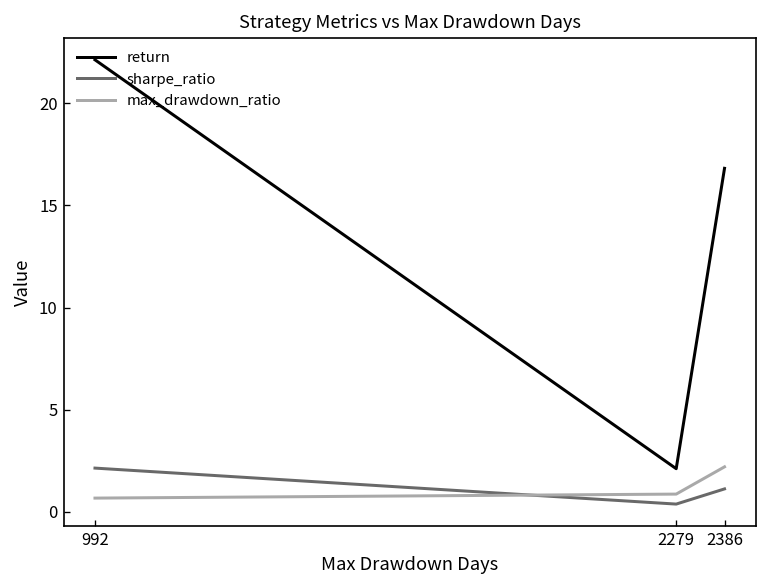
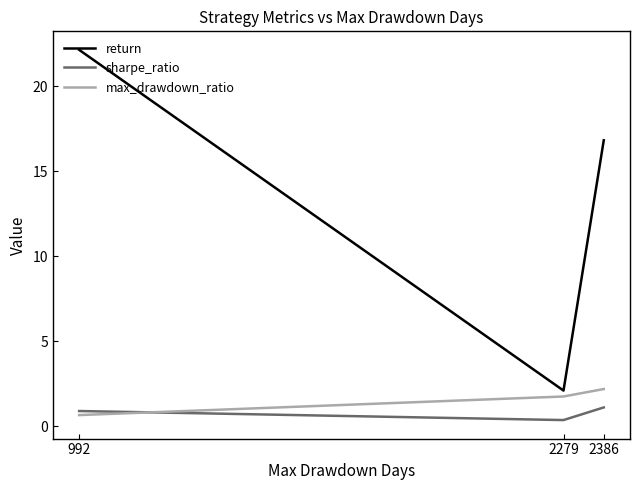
sharpe_ratio, 992: 2.1 -> 0.9
max_drawdown_ratio, 2279: 0.9 -> 1.8
